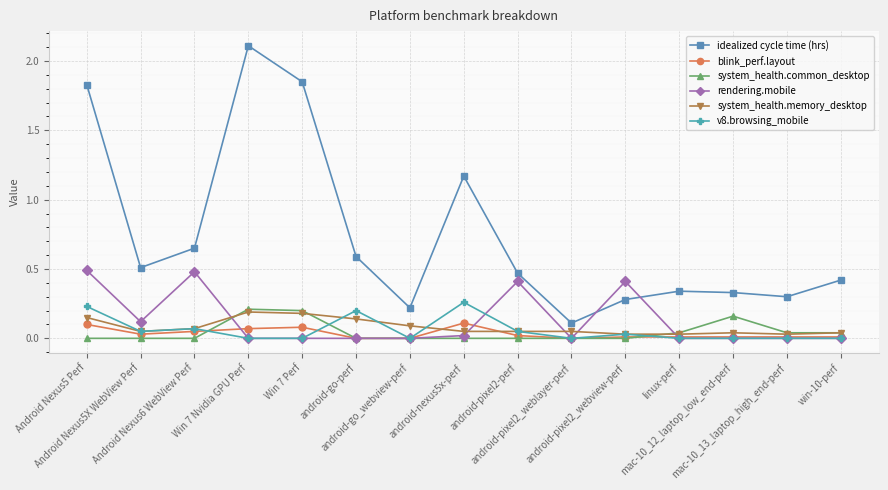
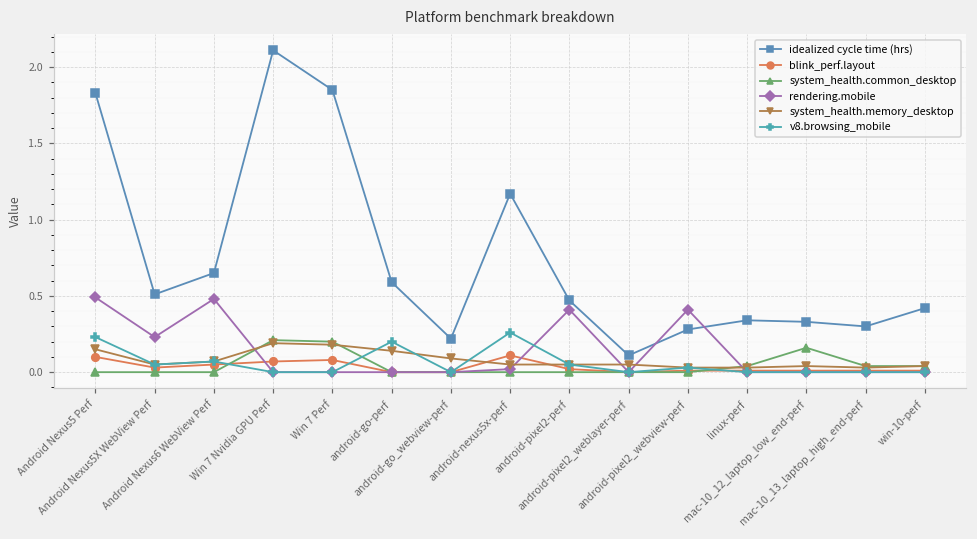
rendering.mobile, Android Nexus5X WebView Perf: 0.12 -> 0.23
